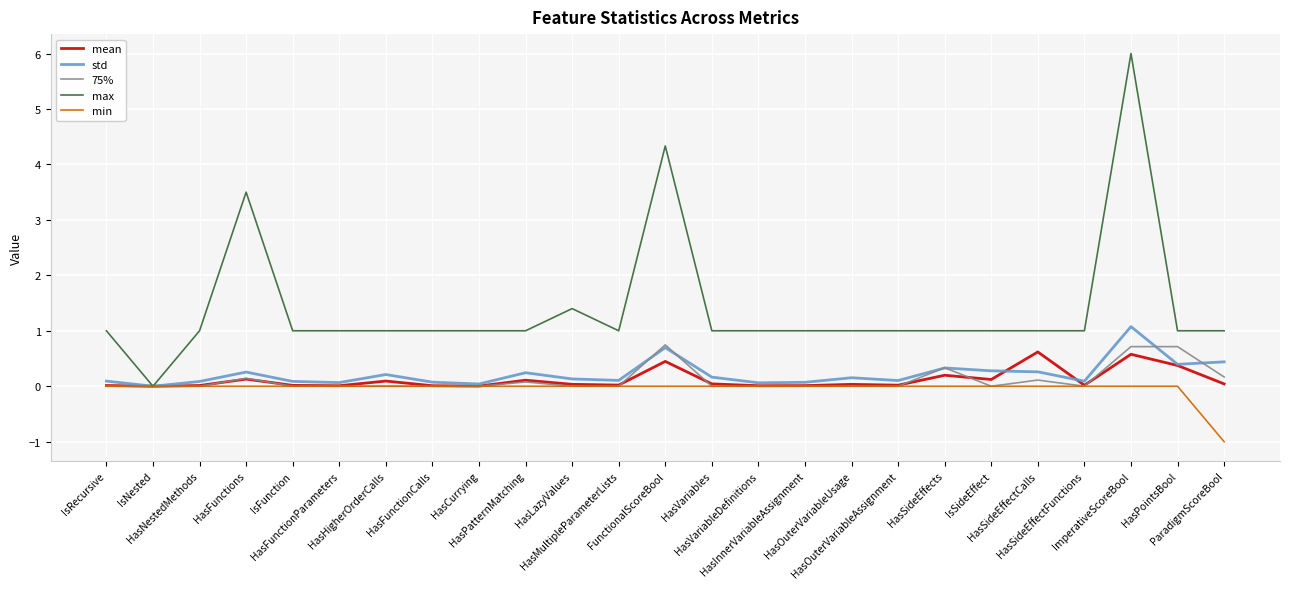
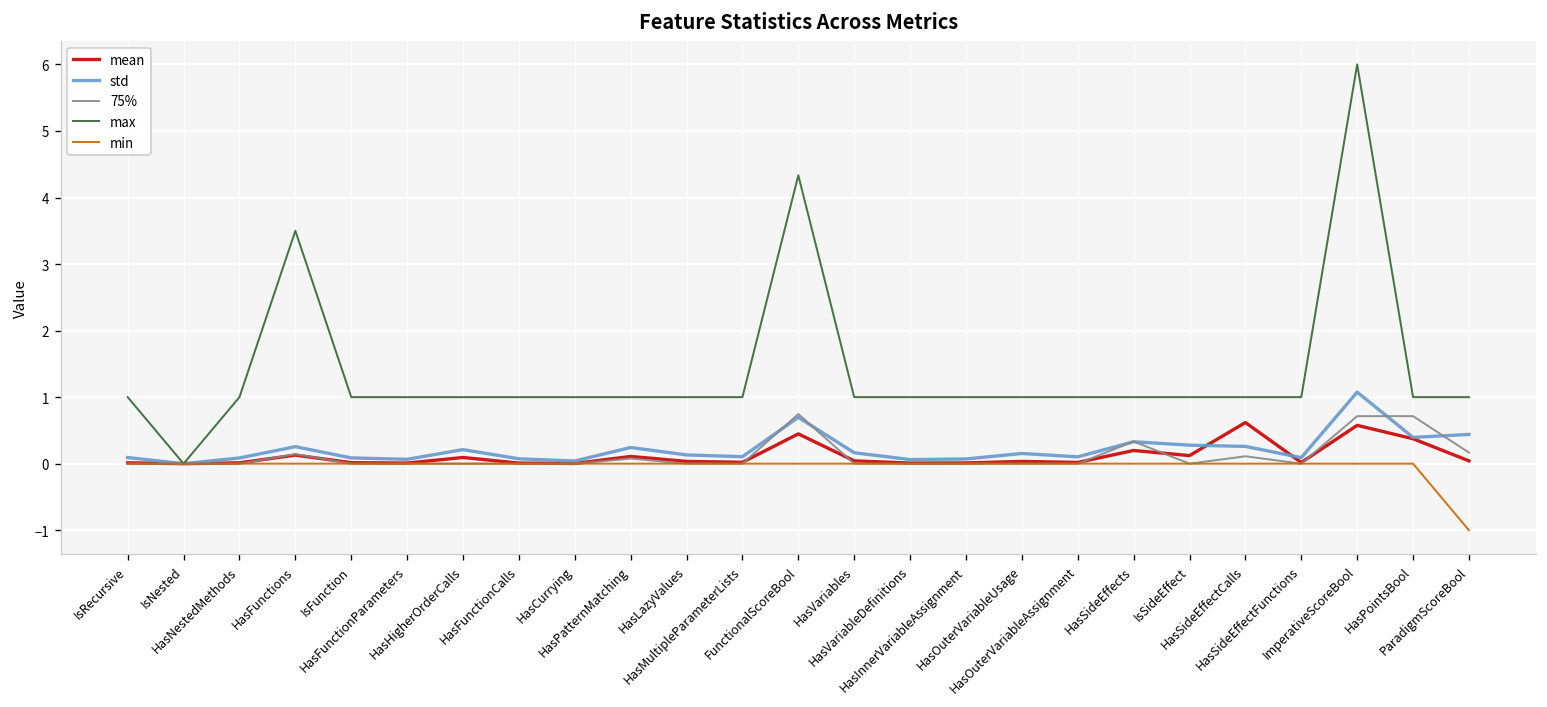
max, HasLazyValues: 1.4 -> 1.0
